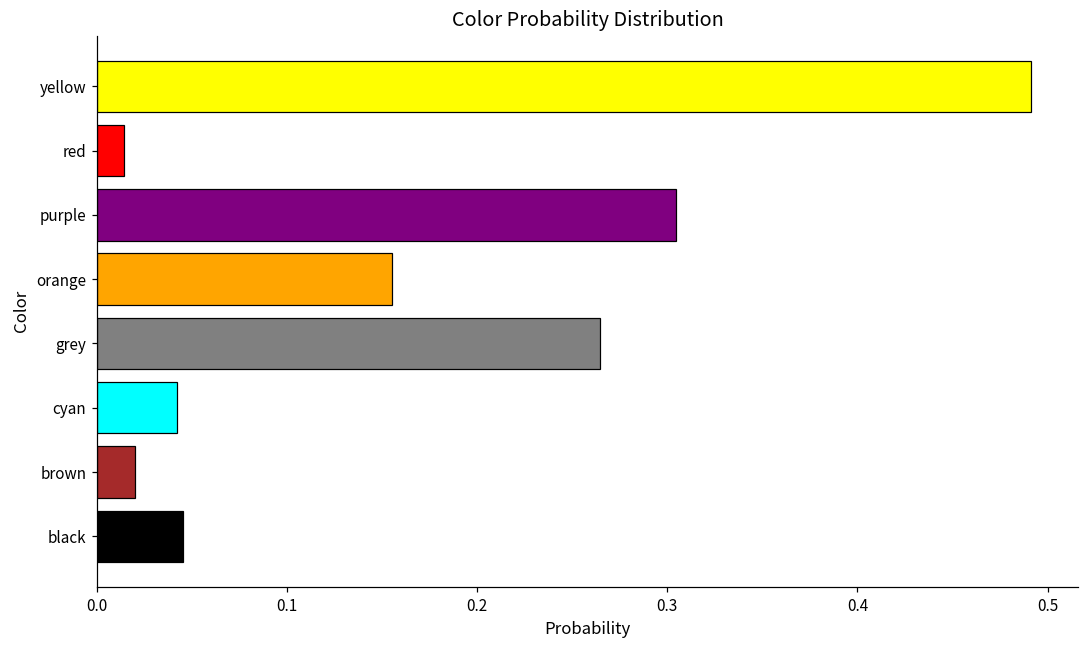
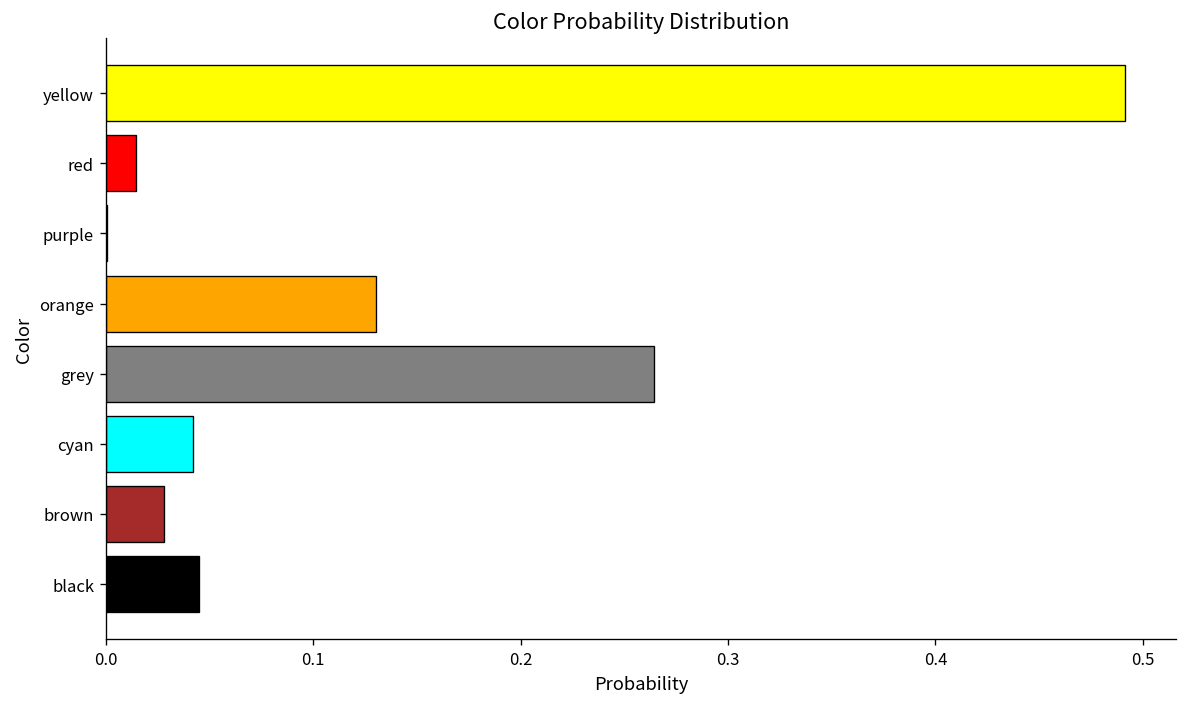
purple: 0.305 -> 0.001
orange: 0.155 -> 0.130
brown: 0.020 -> 0.028
